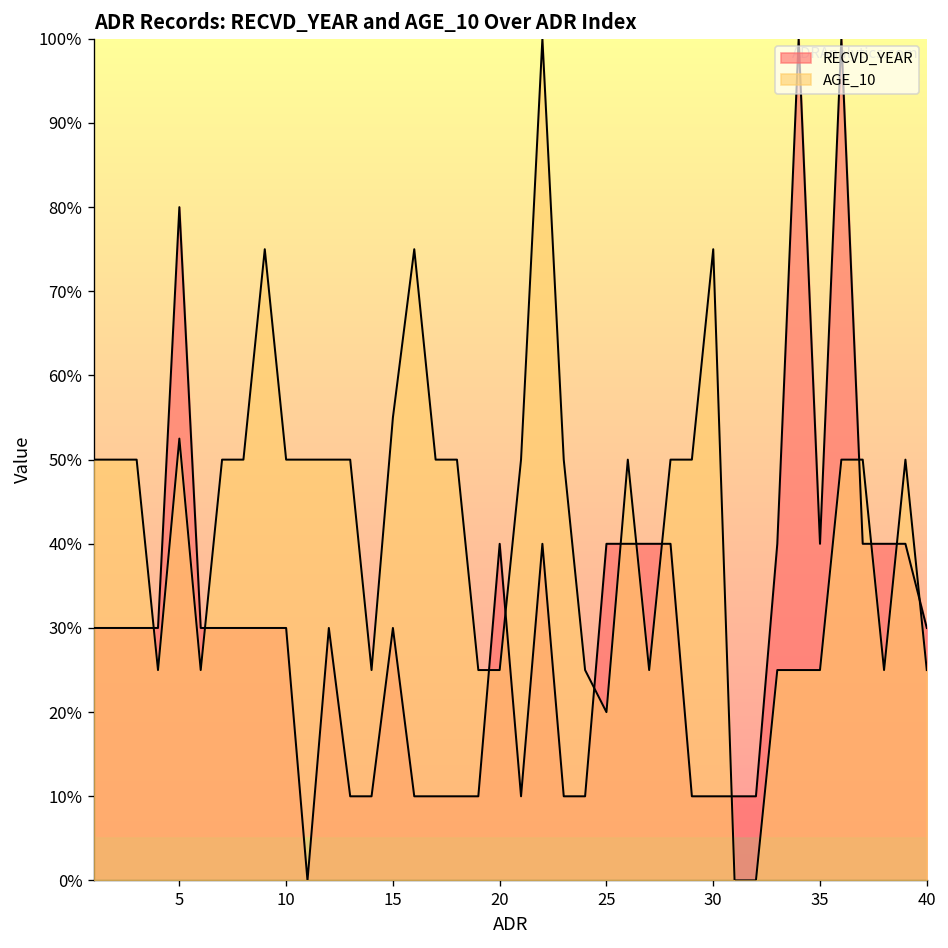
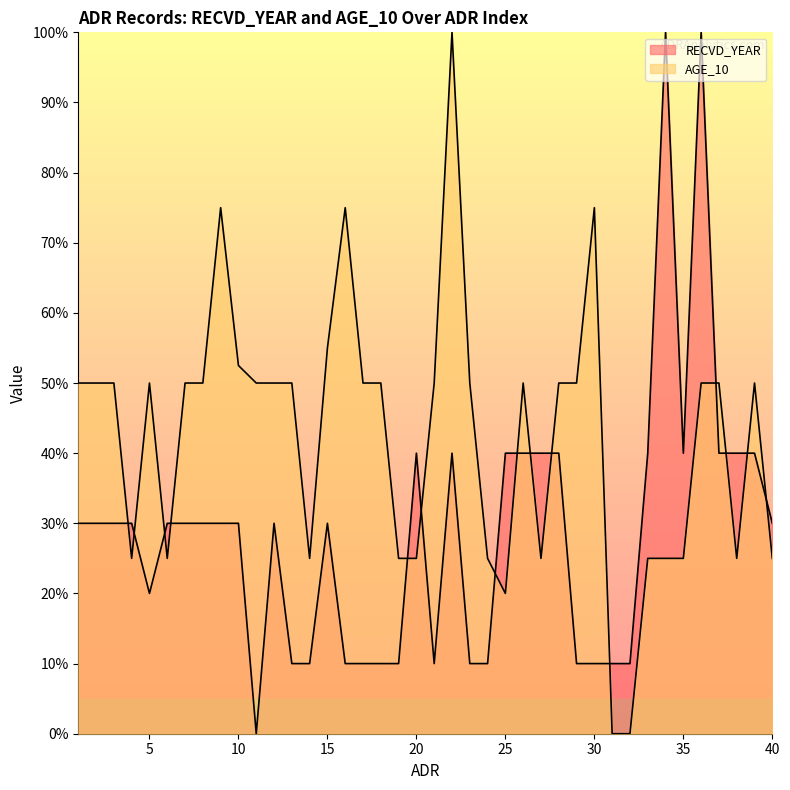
RECVD_YEAR, 5: 80% -> 20%
AGE_10, 5: 53% -> 50%
AGE_10, 10: 50% -> 53%
